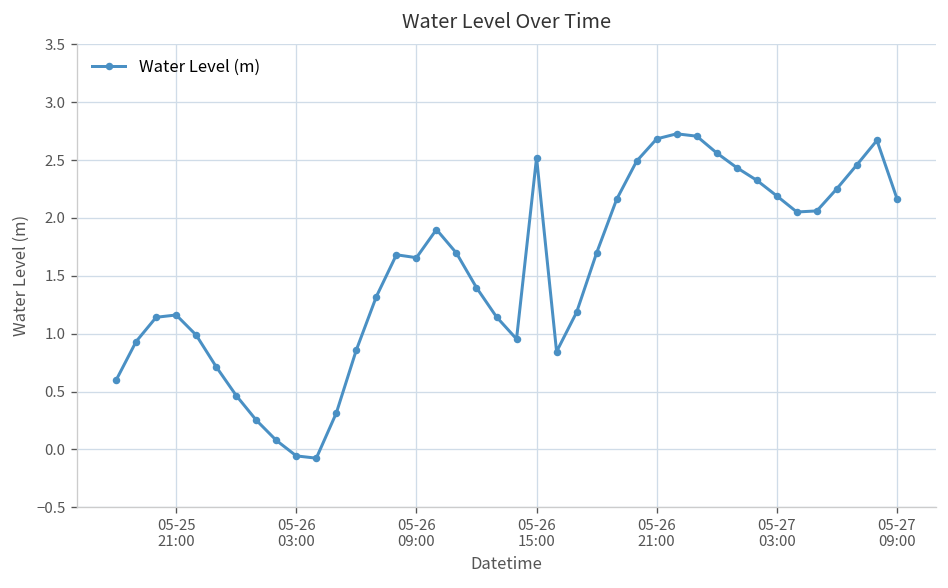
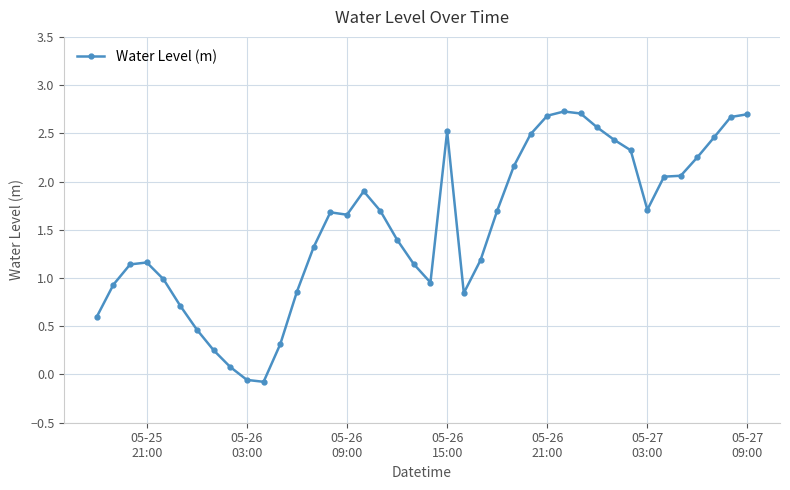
05-27 03:00: 2.2 -> 1.7
05-27 09:00: 2.2 -> 2.7
